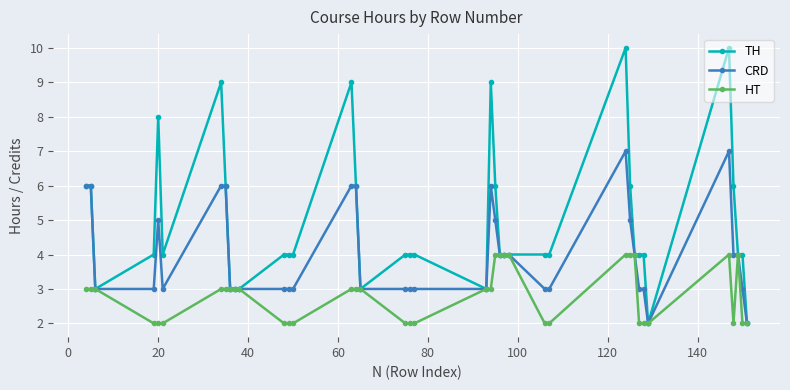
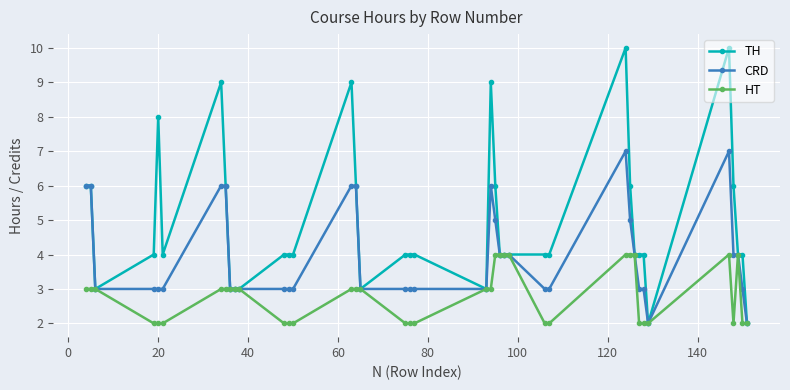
CRD, 20: 5 -> 3
